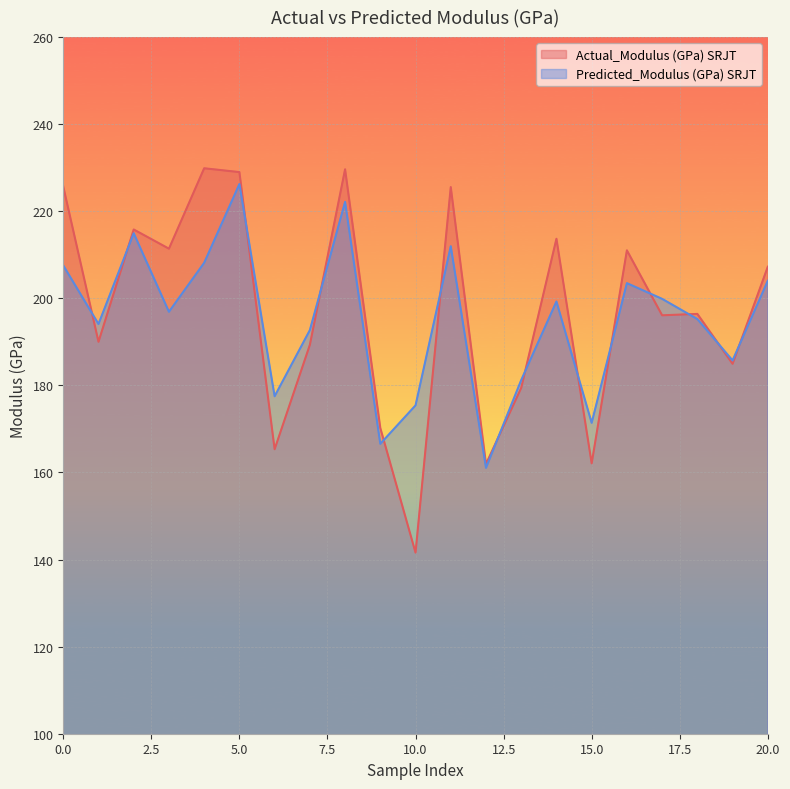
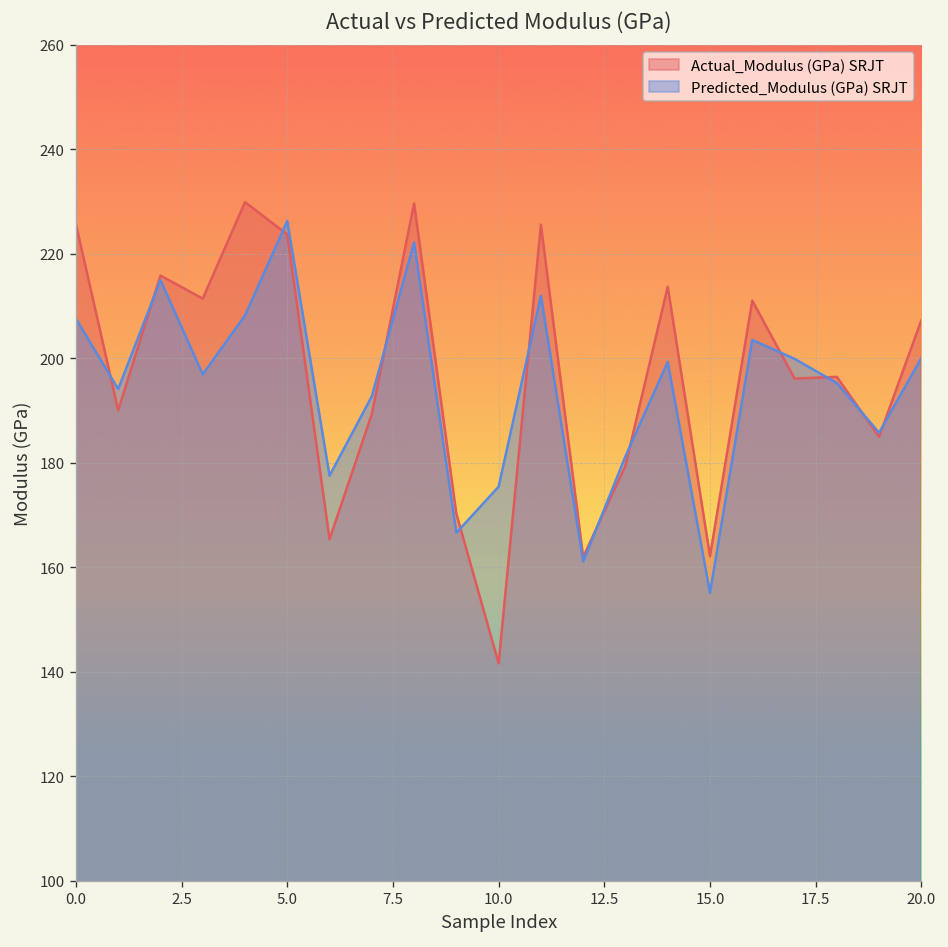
Actual_Modulus (GPa) SRJT, 5.0: 229 -> 224
Predicted_Modulus (GPa) SRJT, 15.0: 171 -> 155
Predicted_Modulus (GPa) SRJT, 20.0: 204 -> 200
